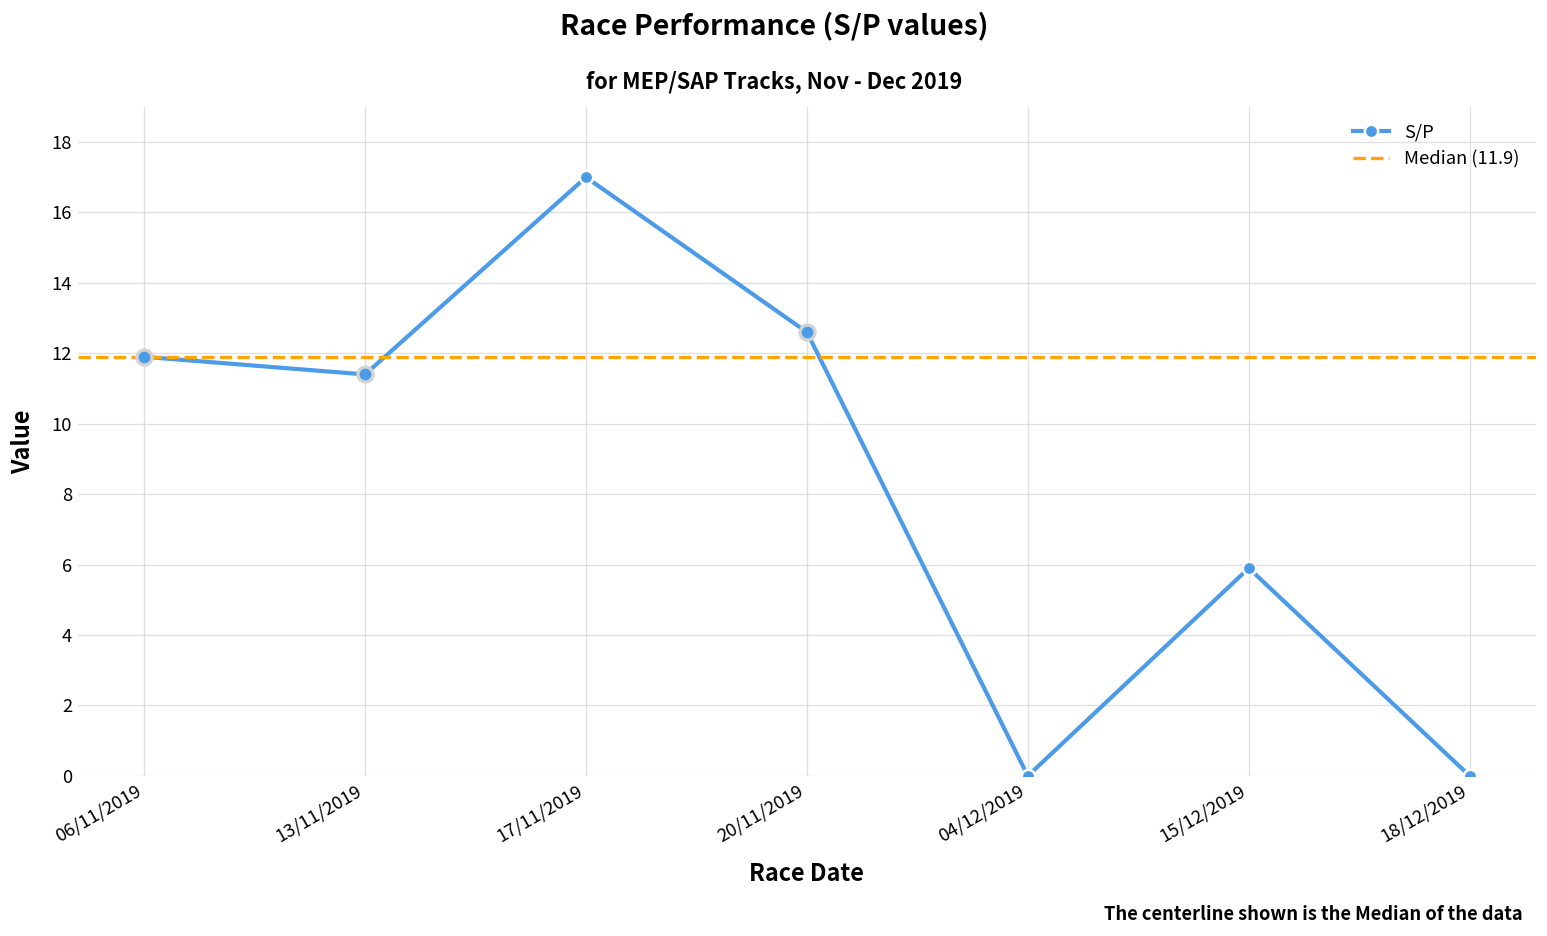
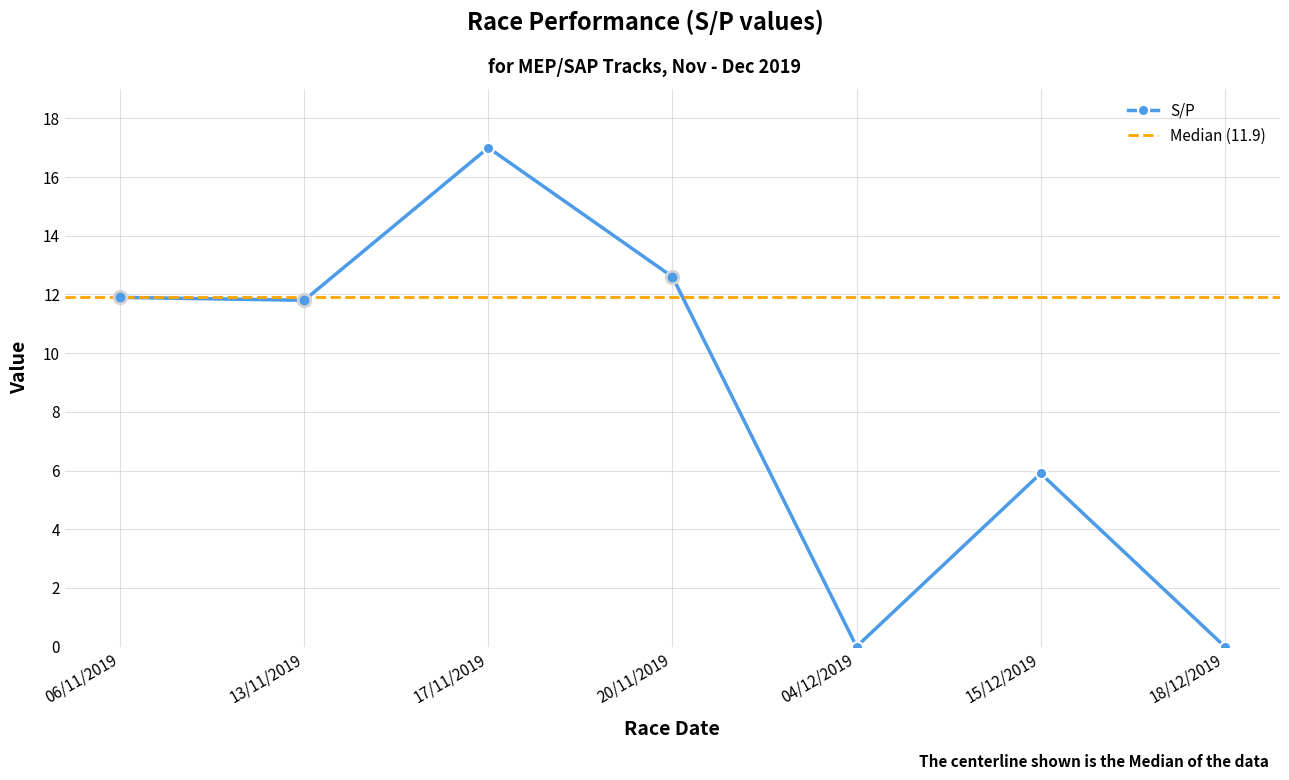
S/P, 13/11/2019: 11.4 -> 11.8
